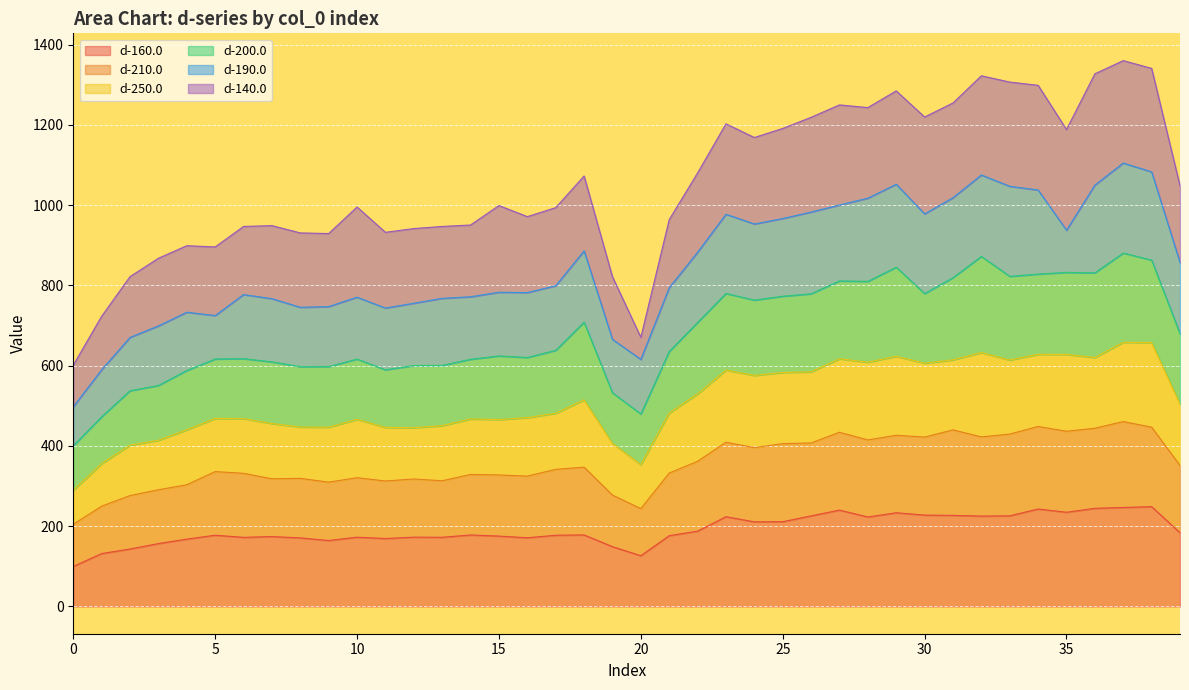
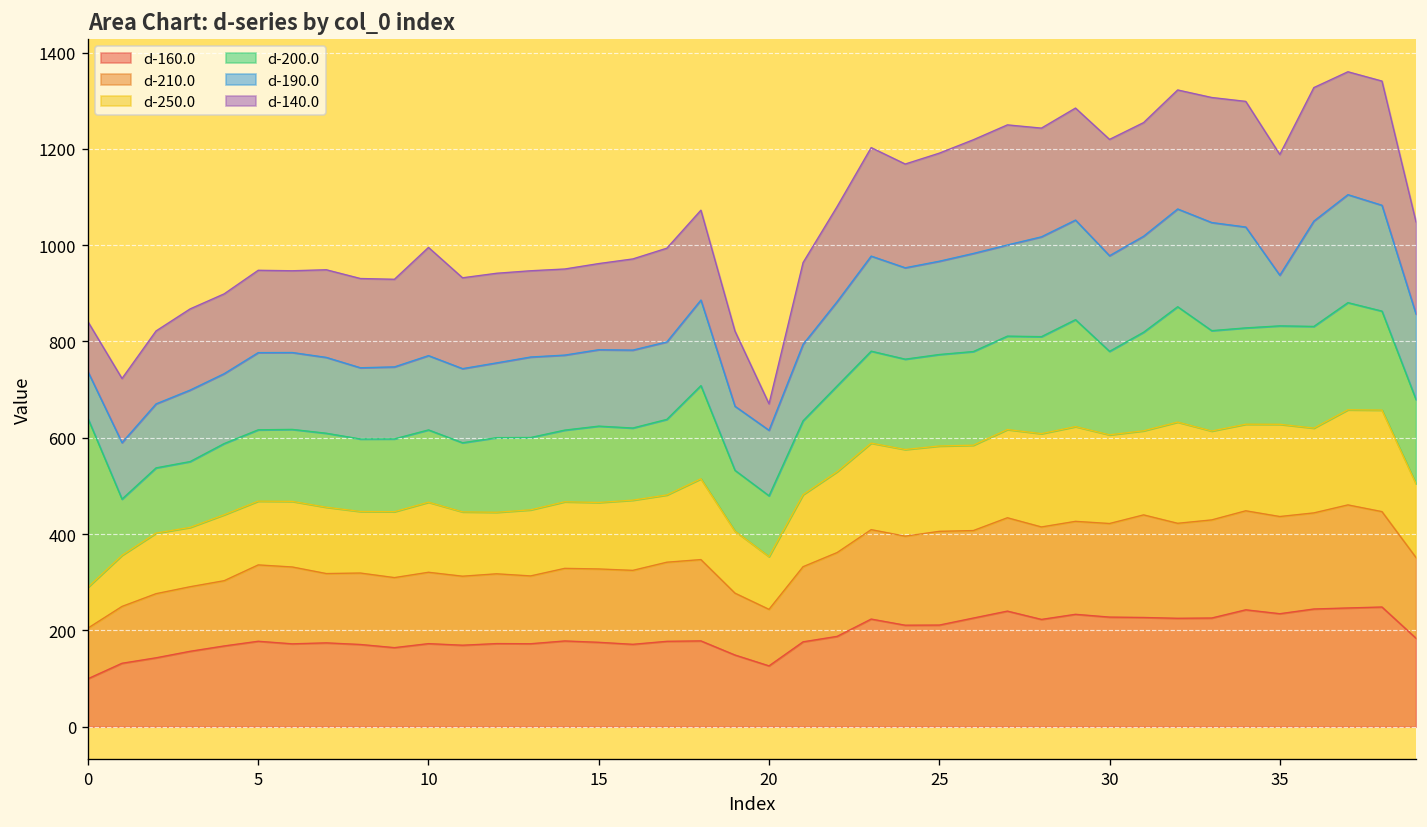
d-200.0, 0: 110 -> 350
d-190.0, 5: 110 -> 160
d-140.0, 15: 220 -> 180
